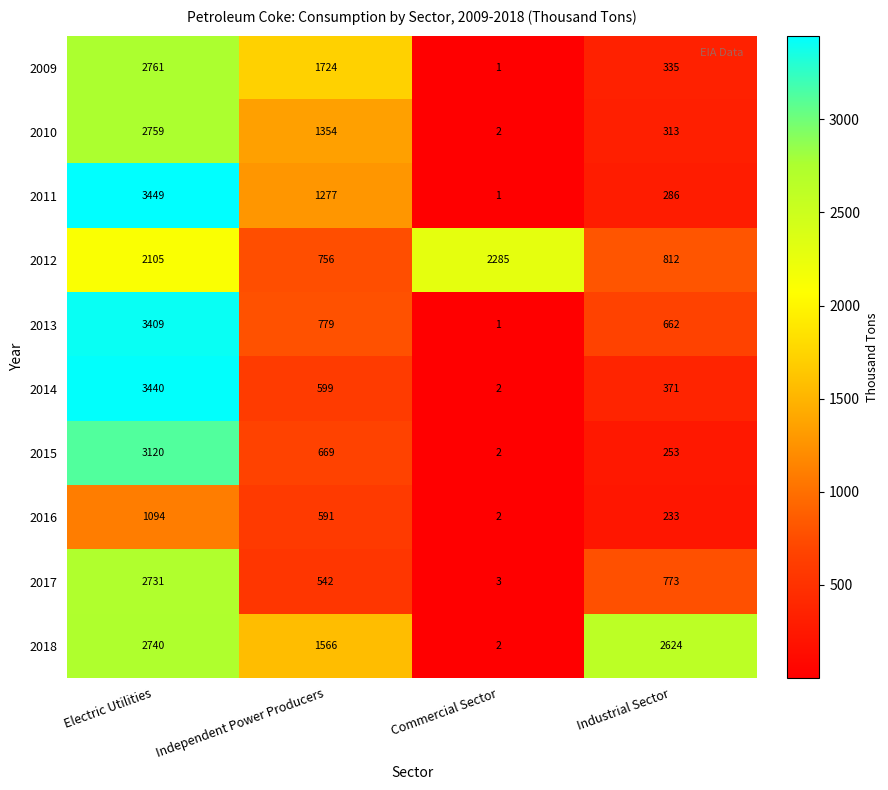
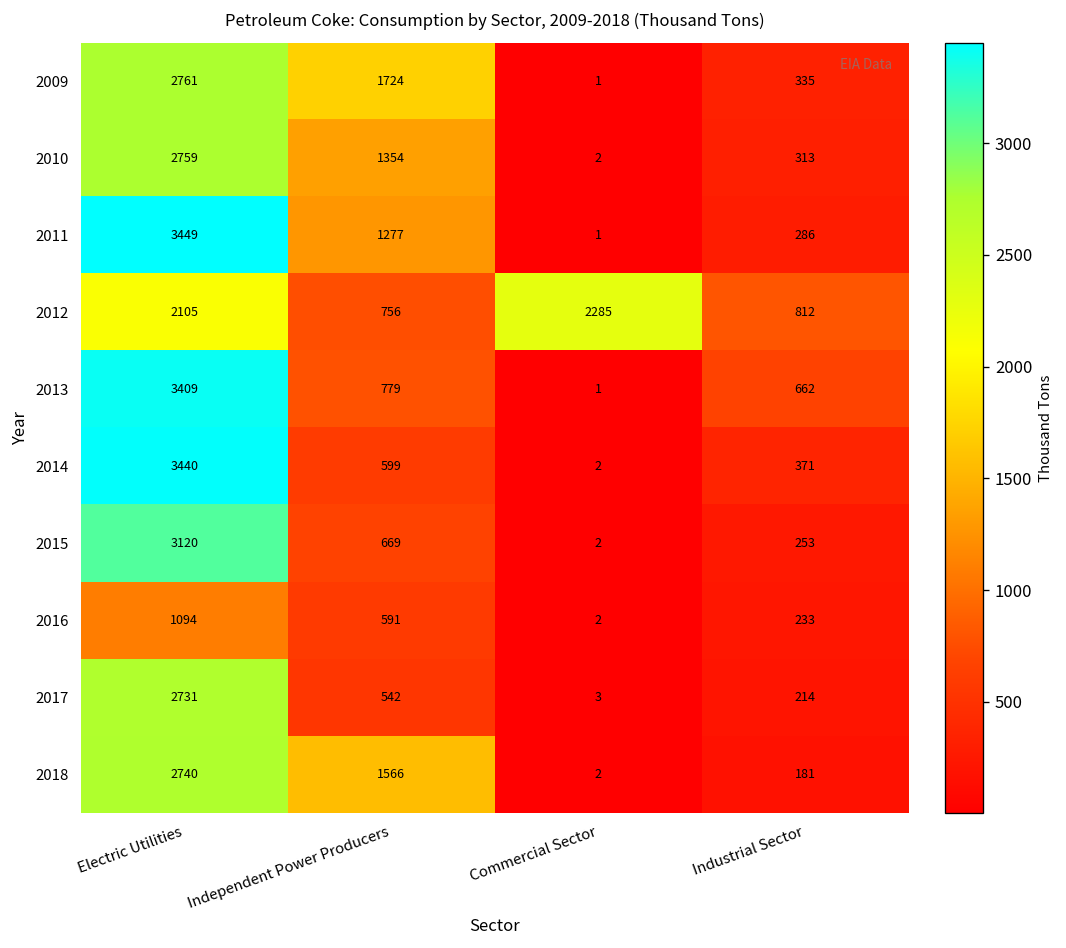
2017, Industrial Sector: 773 -> 214
2018, Industrial Sector: 2624 -> 181
